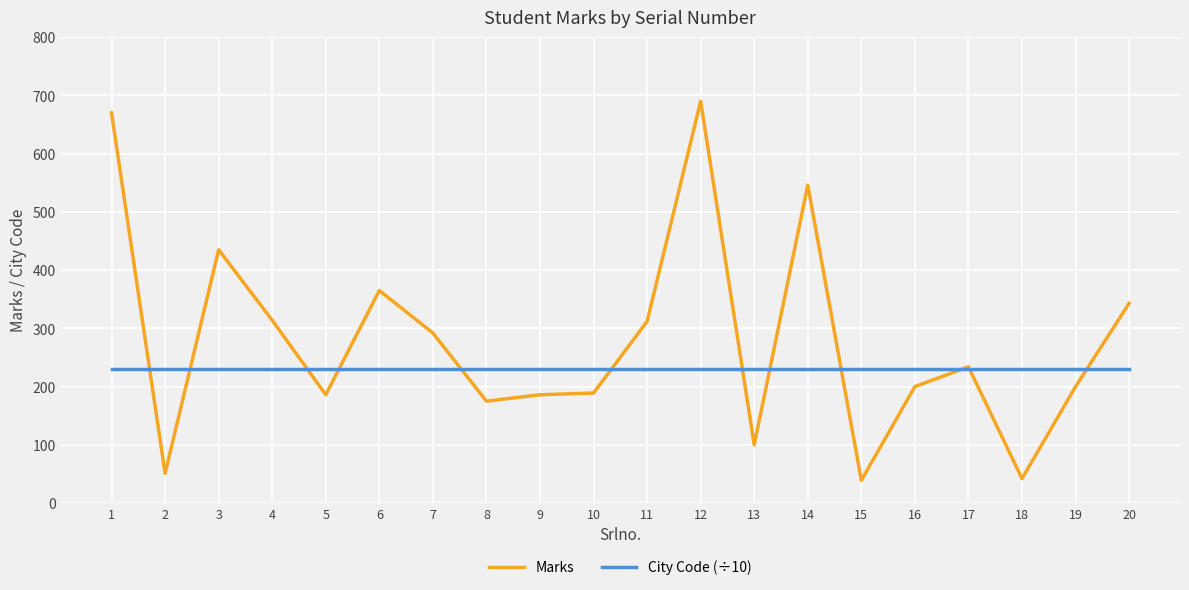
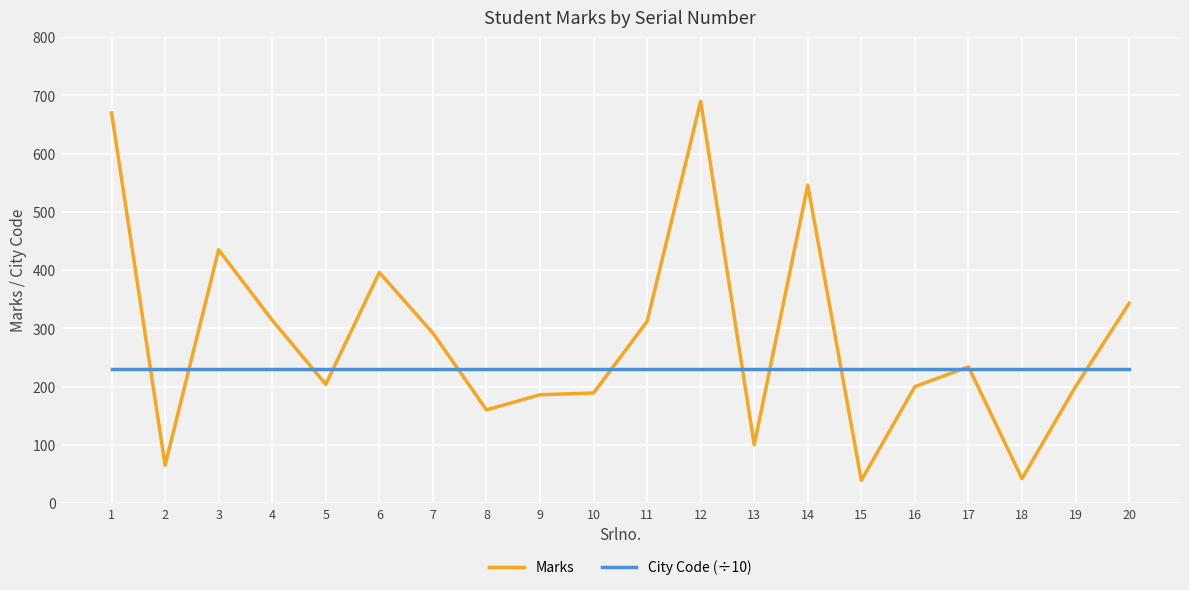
Marks, 2: 50 -> 70
Marks, 5: 190 -> 200
Marks, 6: 370 -> 400
Marks, 8: 180 -> 160
